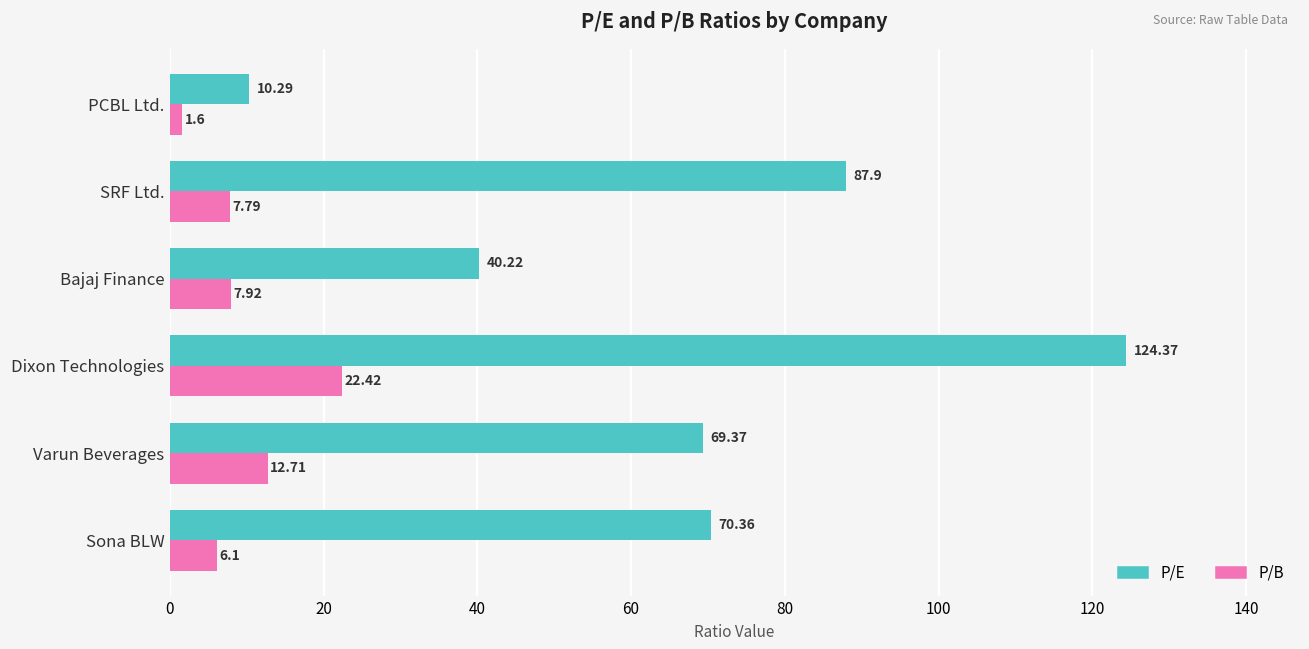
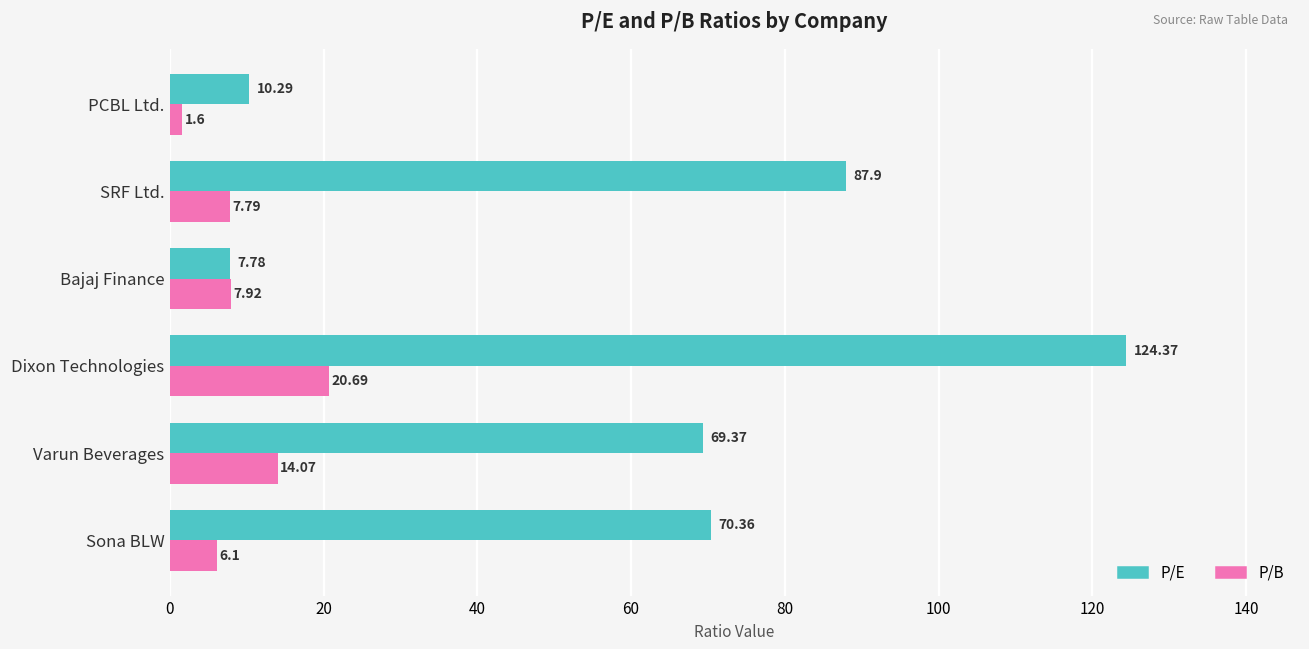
P/E, Bajaj Finance: 40.22 -> 7.78
P/B, Dixon Technologies: 22.42 -> 20.69
P/B, Varun Beverages: 12.71 -> 14.07
